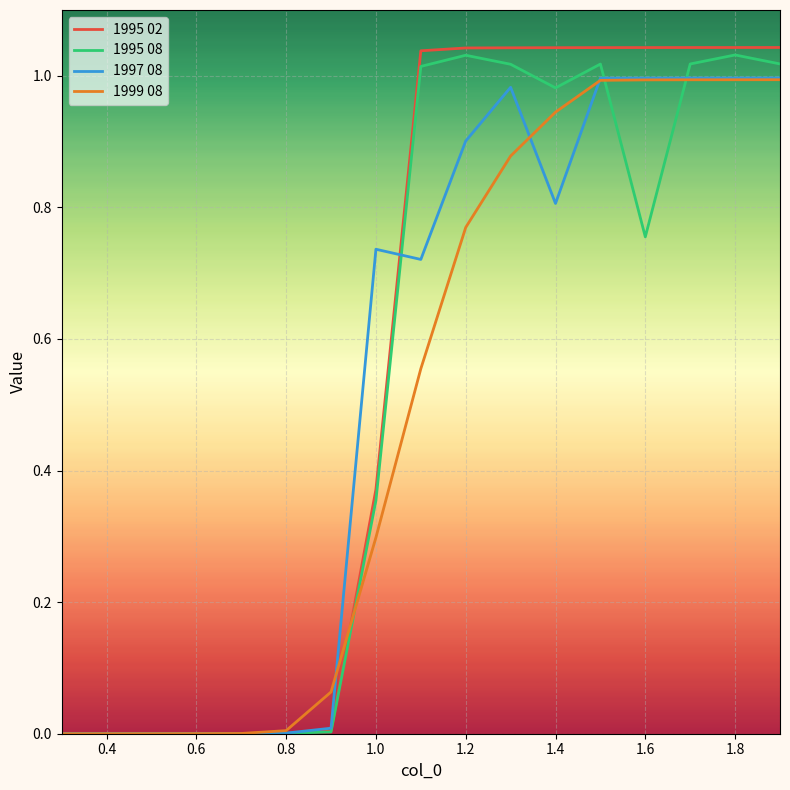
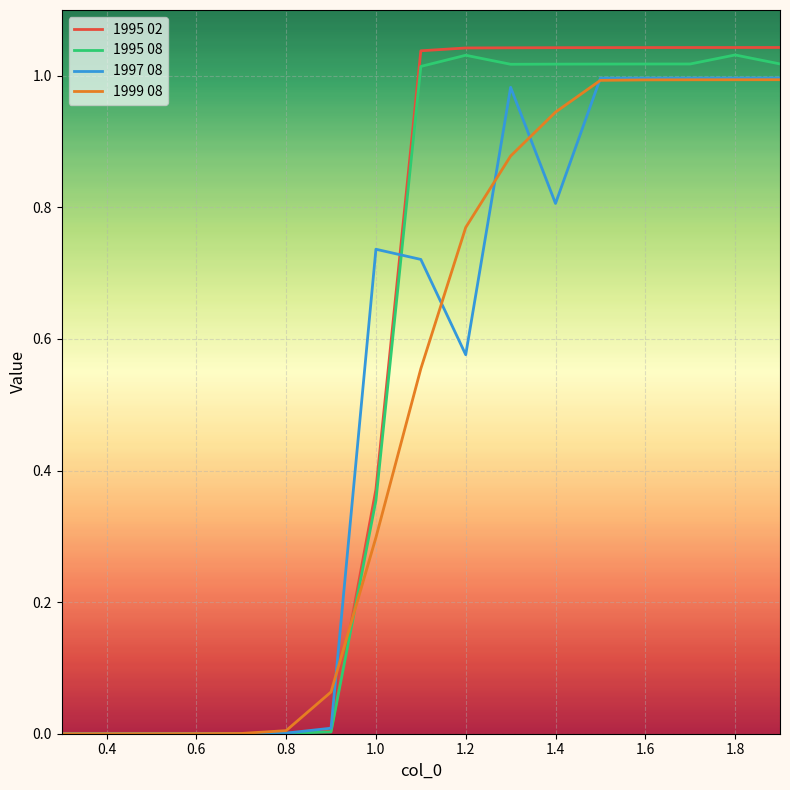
1997 08, 1.2: 0.90 -> 0.58
1995 08, 1.4: 0.98 -> 1.02
1995 08, 1.6: 0.76 -> 1.02
